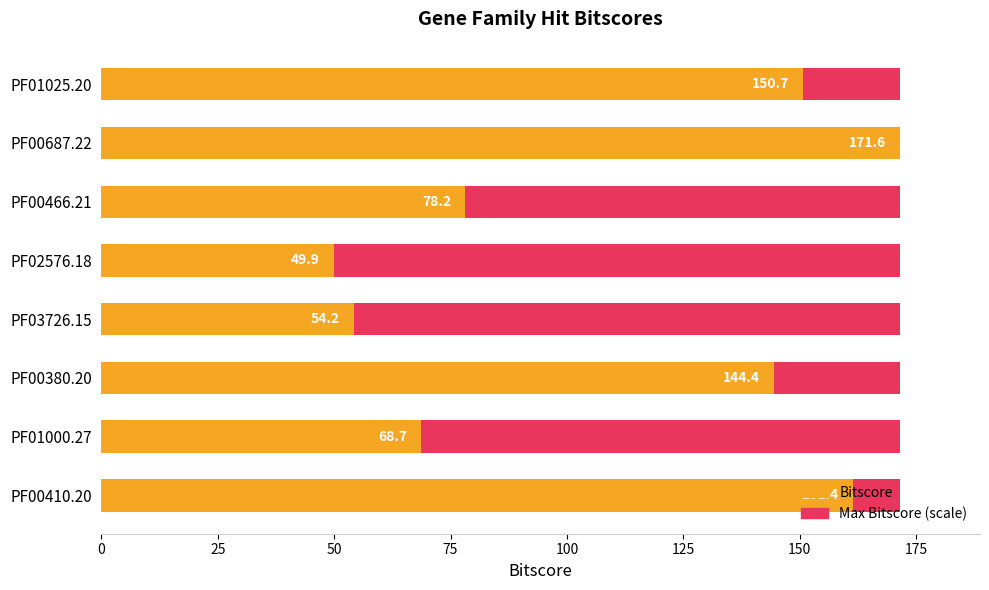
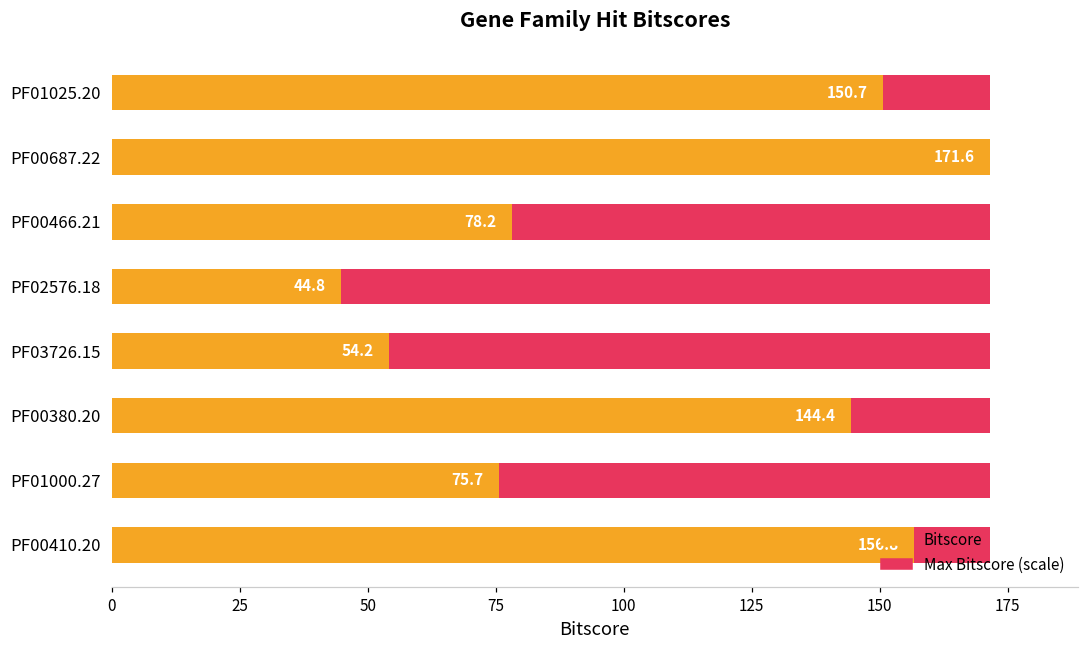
Bitscore, PF02576.18: 49.9 -> 44.8
Bitscore, PF01000.27: 68.7 -> 75.7
Bitscore, PF00410.20: 161.4 -> 156.8
